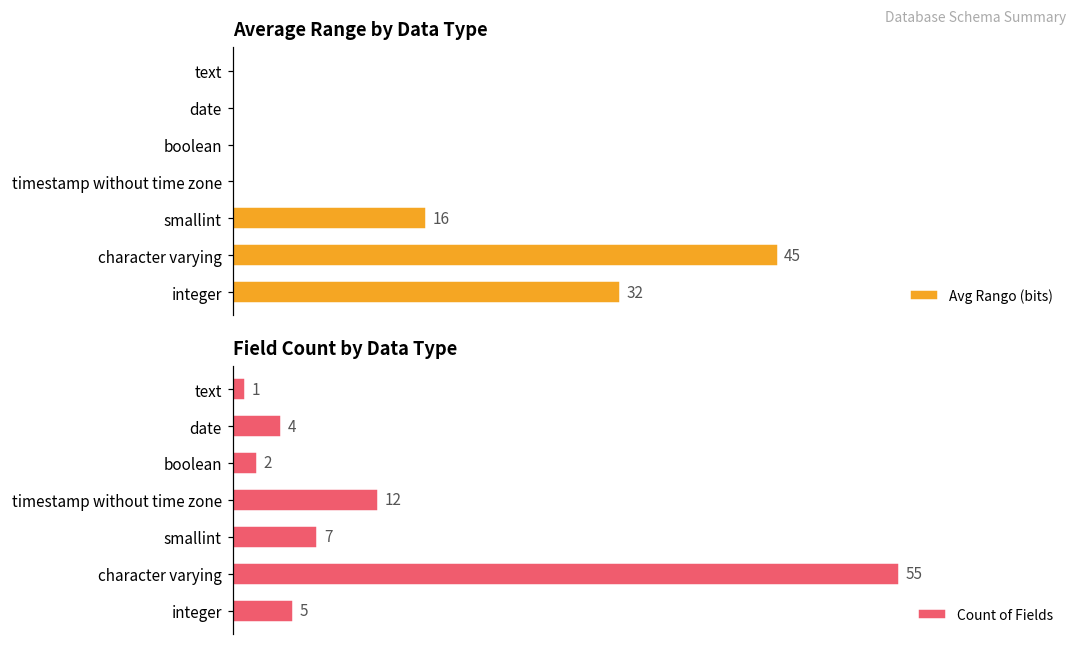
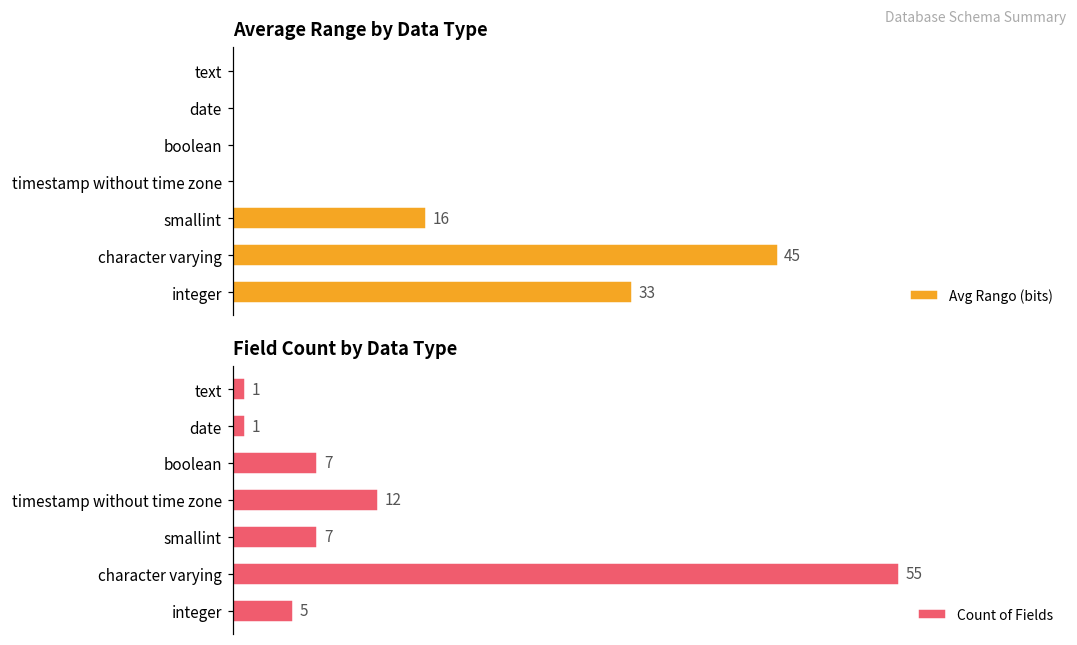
Average Range by Data Type, integer: 32 -> 33
Field Count by Data Type, date: 4 -> 1
Field Count by Data Type, boolean: 2 -> 7
